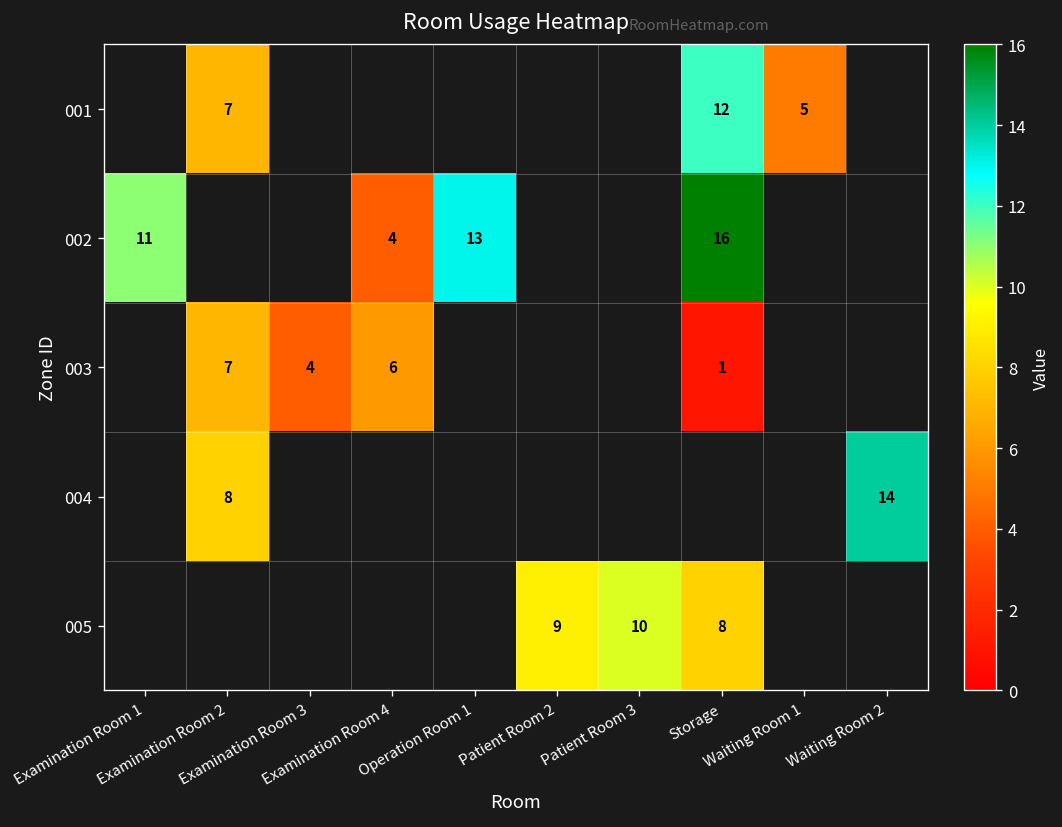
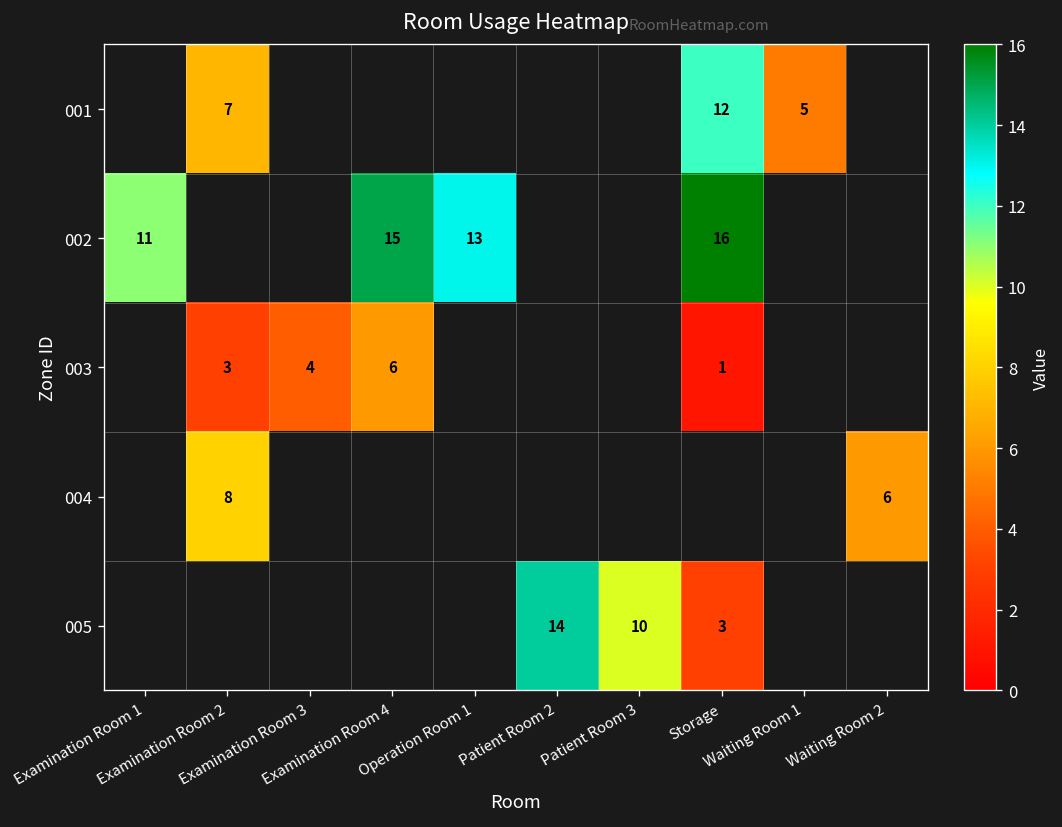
002, Examination Room 4: 4 -> 15
003, Examination Room 2: 7 -> 3
004, Waiting Room 2: 14 -> 6
005, Patient Room 2: 9 -> 14
005, Storage: 8 -> 3
